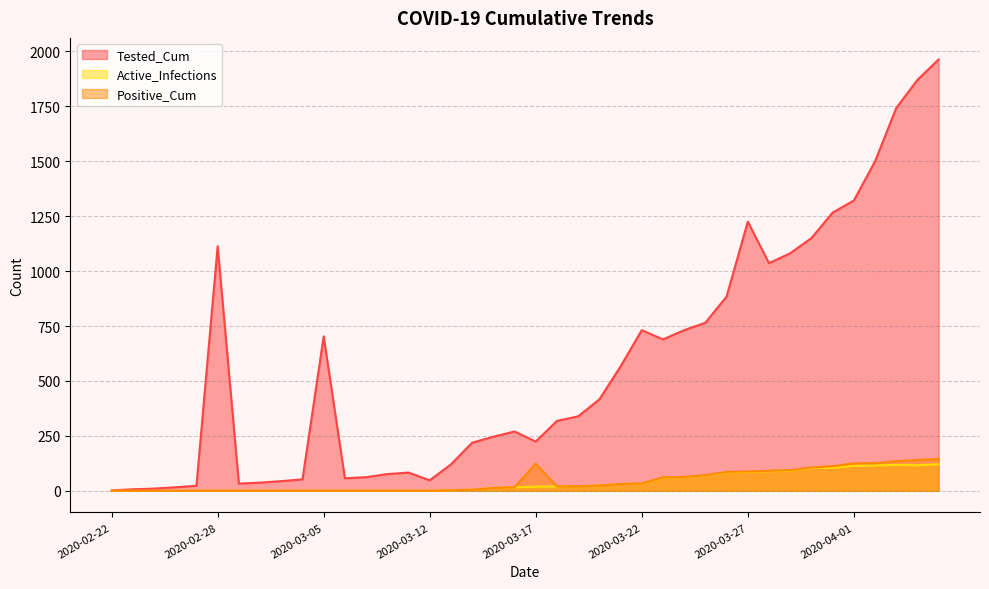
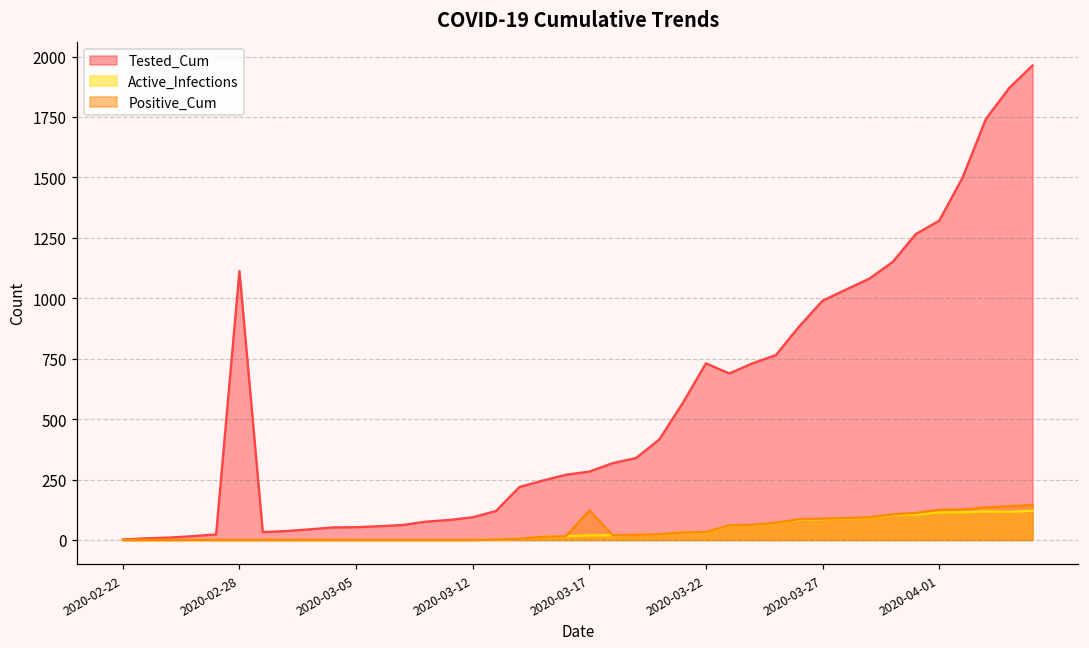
Tested_Cum, 2020-03-05: 700 -> 50
Tested_Cum, 2020-03-12: 50 -> 90
Tested_Cum, 2020-03-17: 220 -> 280
Tested_Cum, 2020-03-27: 1230 -> 990
